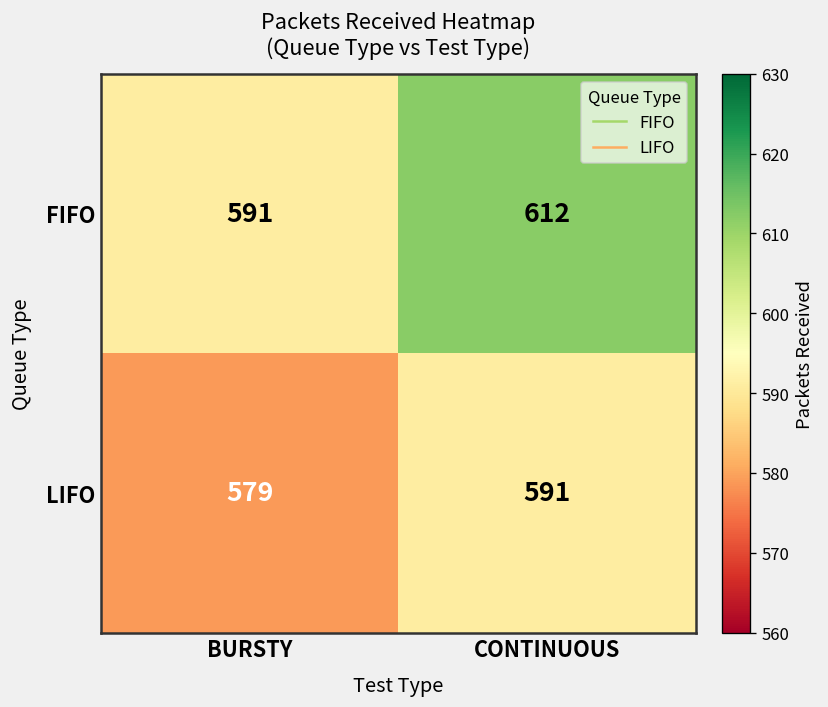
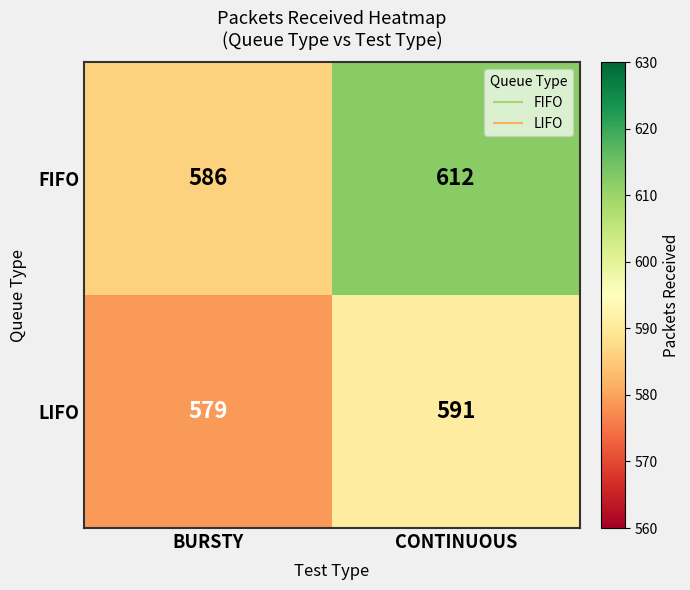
FIFO, BURSTY: 591 -> 586
